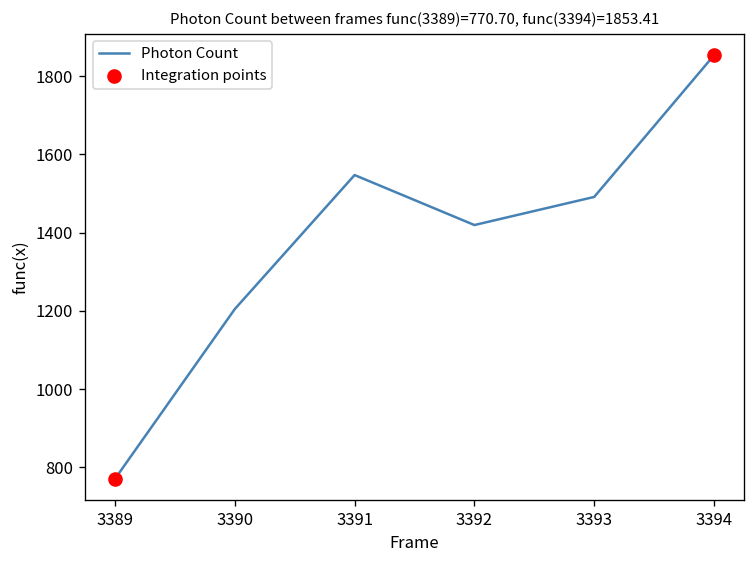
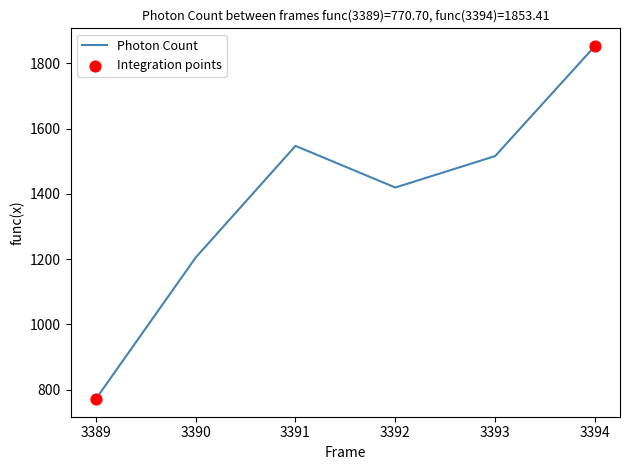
Photon Count, 3393: 1490 -> 1520
